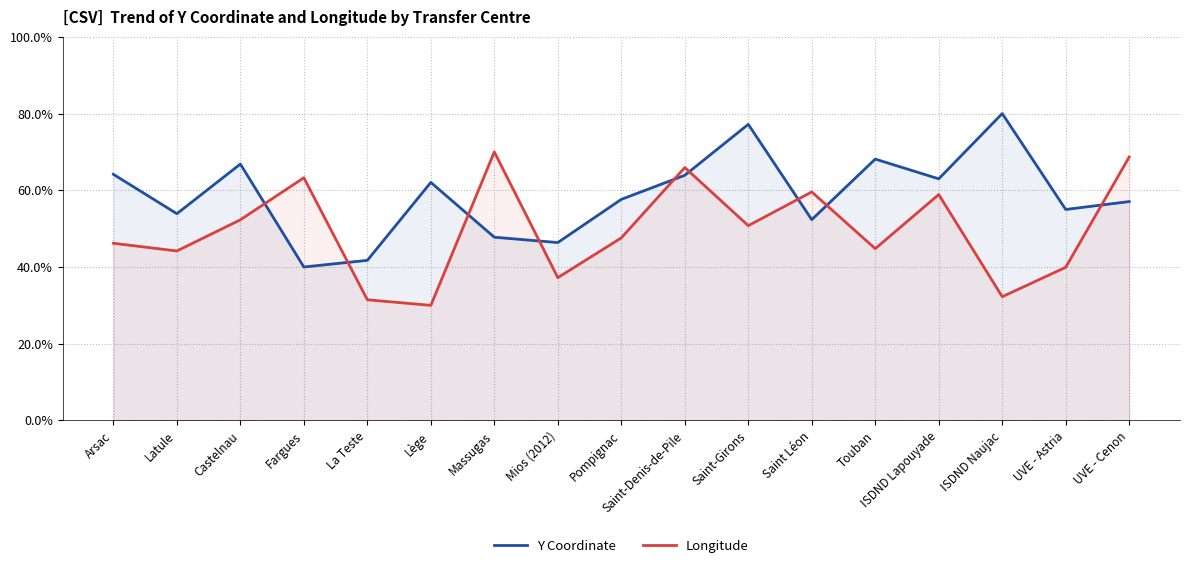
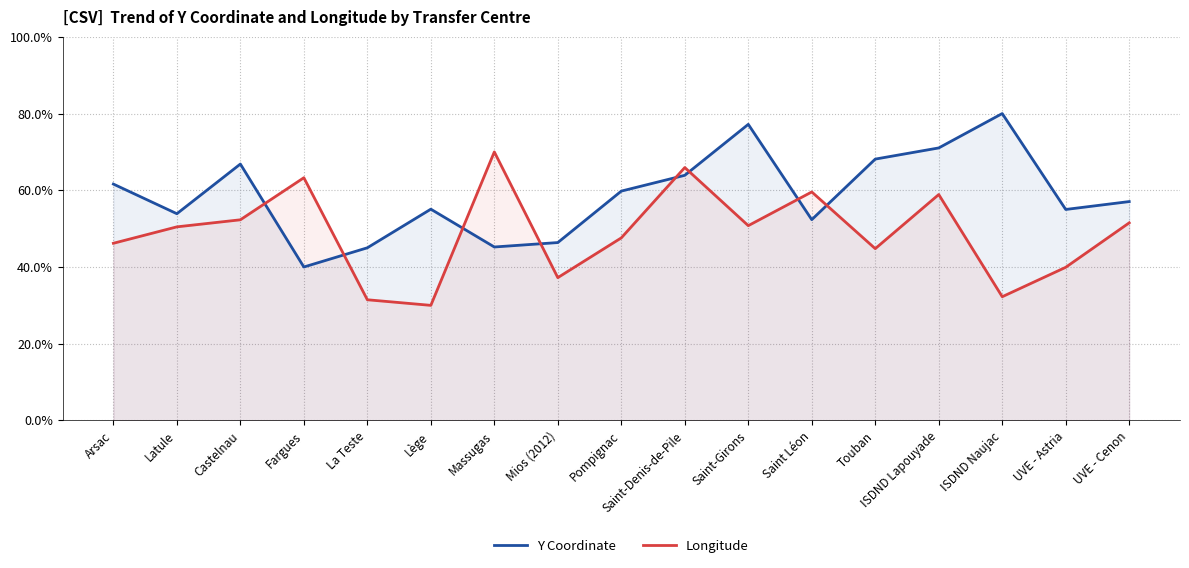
Y Coordinate, Arsac: 64% -> 62%
Longitude, Latule: 44% -> 50%
Y Coordinate, La Teste: 42% -> 45%
Y Coordinate, Lège: 62% -> 55%
Y Coordinate, Massugas: 48% -> 45%
Y Coordinate, Pompignac: 58% -> 60%
Y Coordinate, ISDND Lapouyade: 63% -> 71%
Longitude, UVE - Cenon: 69% -> 52%
